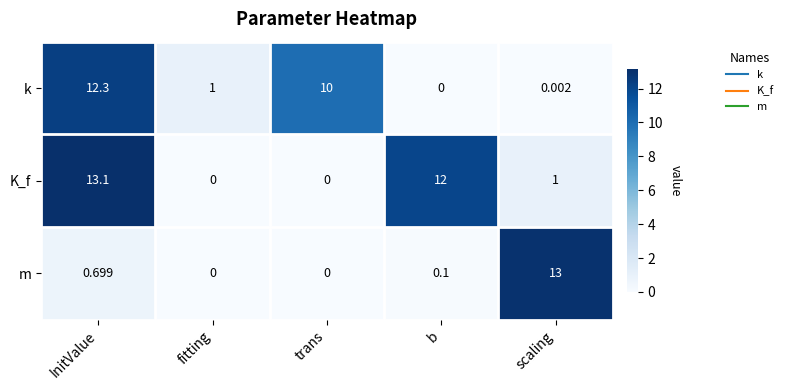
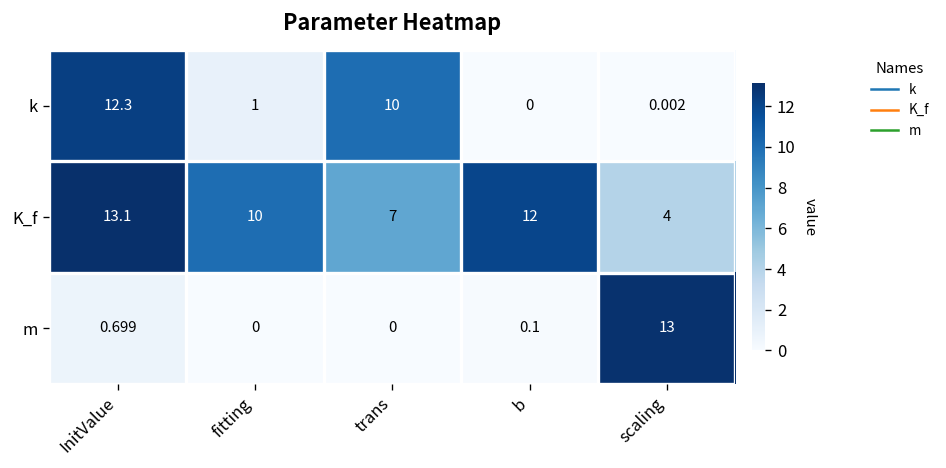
K_f, fitting: 0 -> 10
K_f, trans: 0 -> 7
K_f, scaling: 1 -> 4
